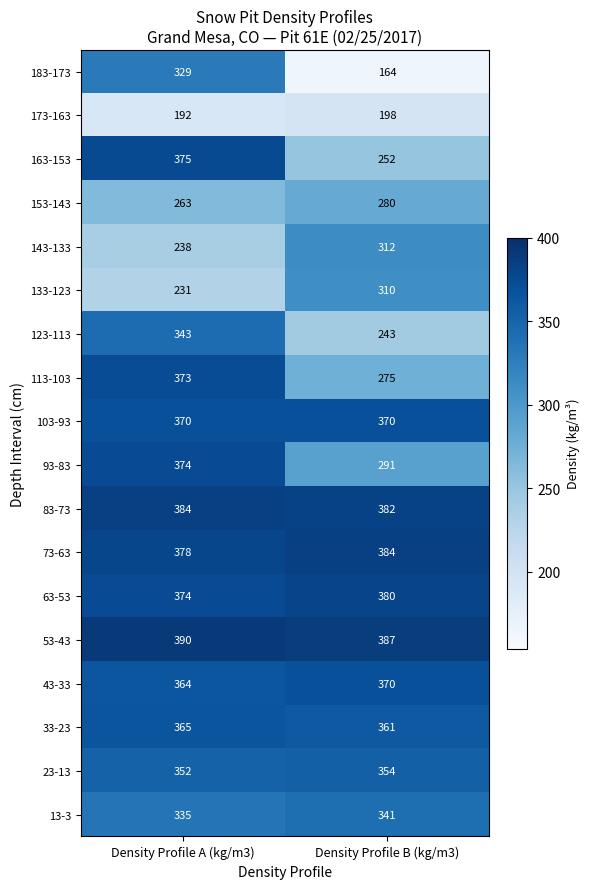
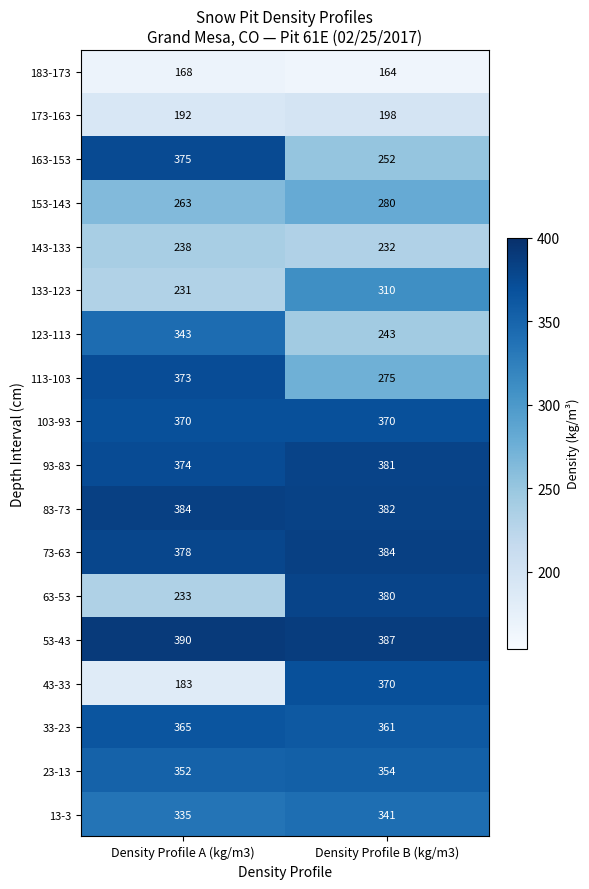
183-173, Density Profile A (kg/m3): 329 -> 168
143-133, Density Profile B (kg/m3): 312 -> 232
93-83, Density Profile B (kg/m3): 291 -> 381
63-53, Density Profile A (kg/m3): 374 -> 233
43-33, Density Profile A (kg/m3): 364 -> 183
